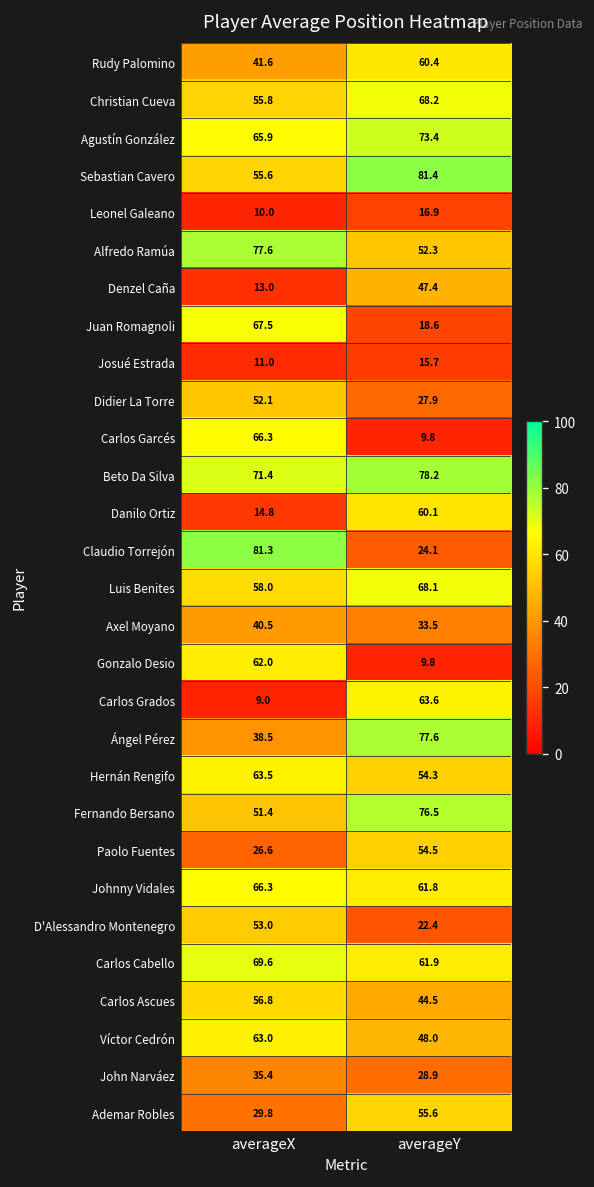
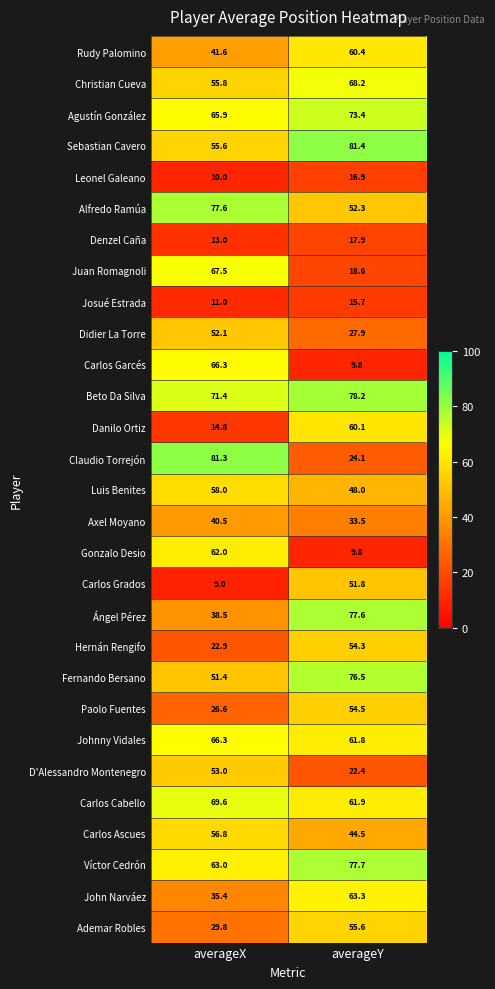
Denzel Caña, averageY: 47.4 -> 17.9
Luis Benites, averageY: 68.1 -> 48.0
Carlos Grados, averageY: 63.6 -> 51.8
Hernán Rengifo, averageX: 63.5 -> 22.9
Víctor Cedrón, averageY: 48.0 -> 77.7
John Narváez, averageY: 28.9 -> 63.3
